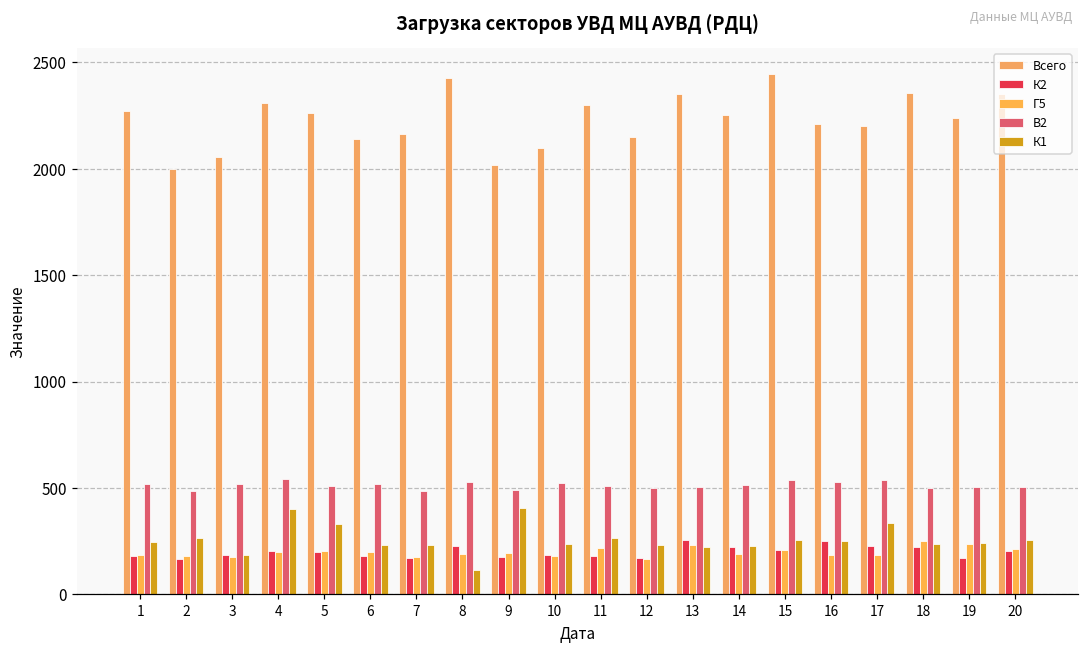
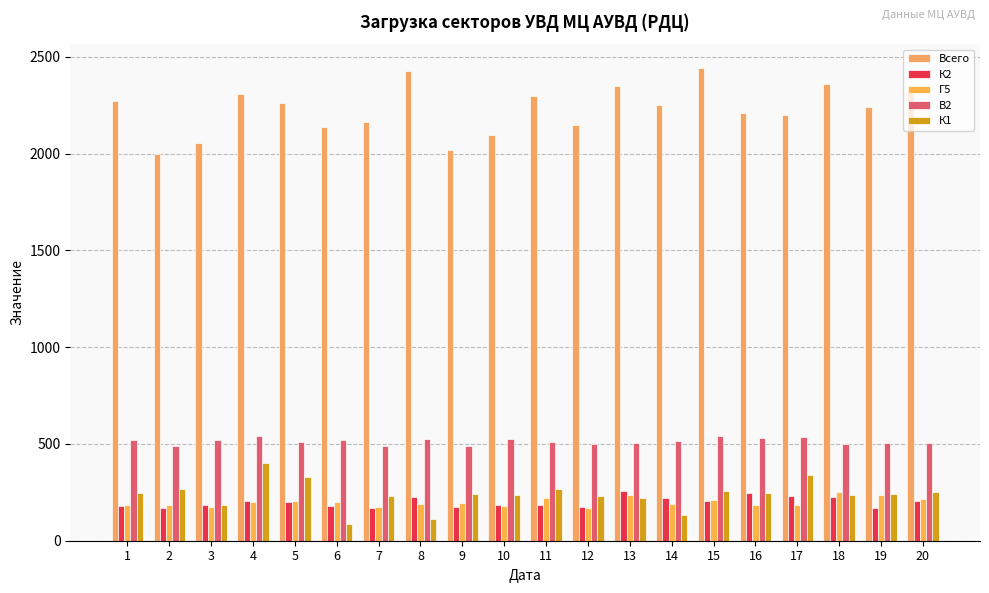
К1, 6: 230 -> 90
К1, 9: 410 -> 240
К1, 14: 230 -> 130
